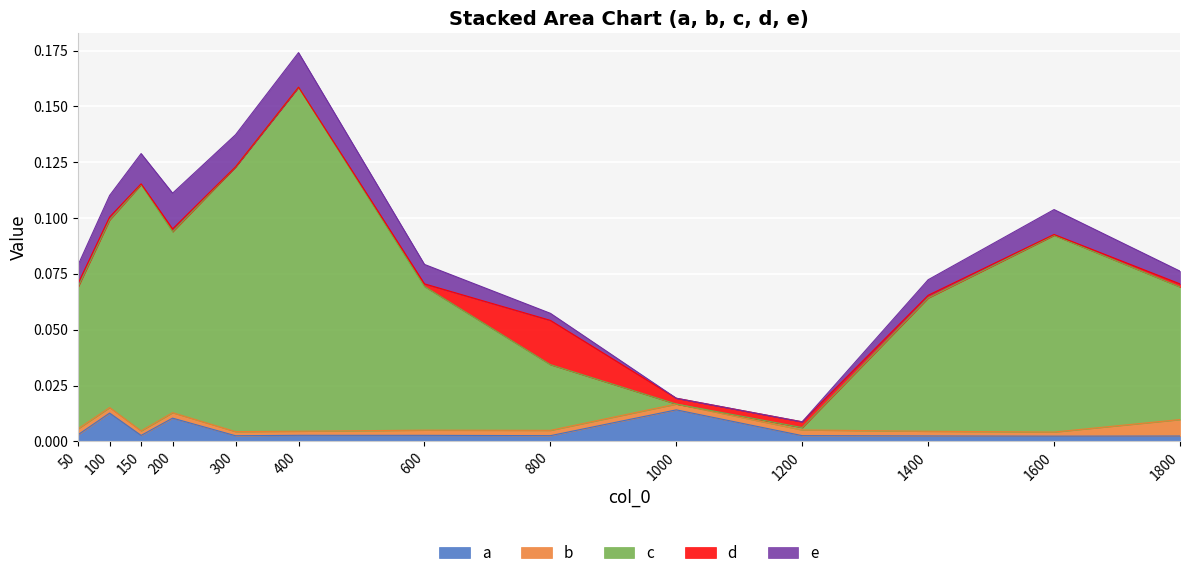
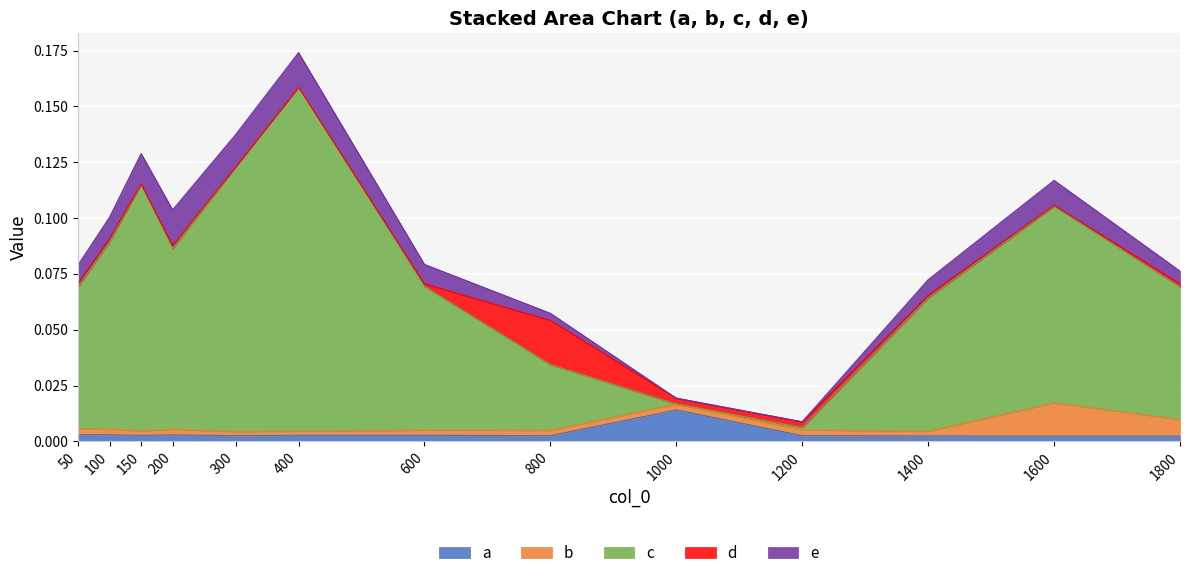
a, 100: 0.013 -> 0.003
a, 200: 0.010 -> 0.003
b, 1600: 0.002 -> 0.015
